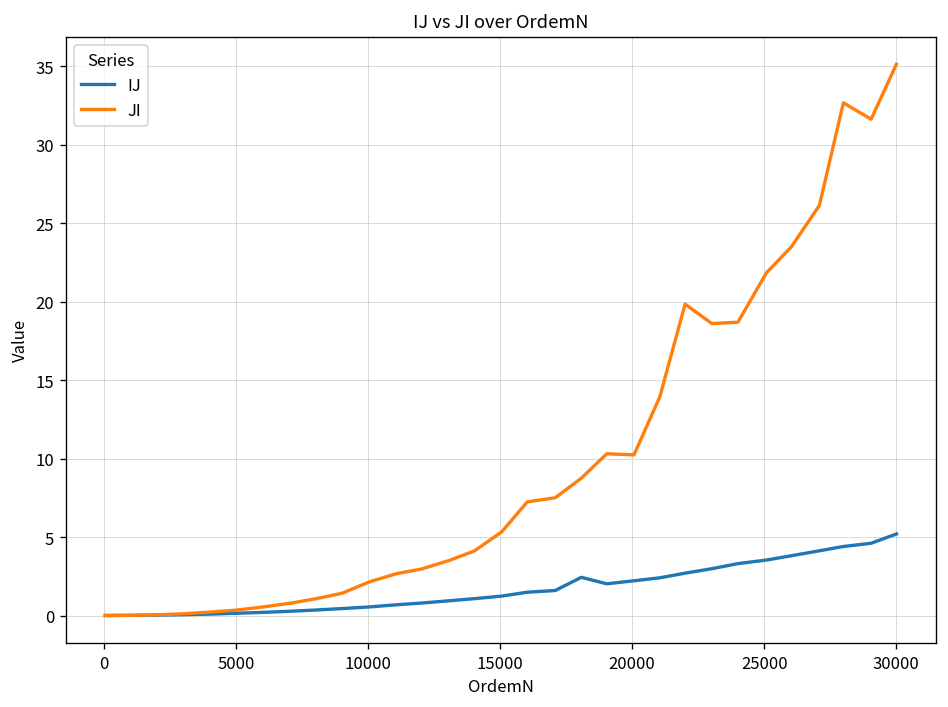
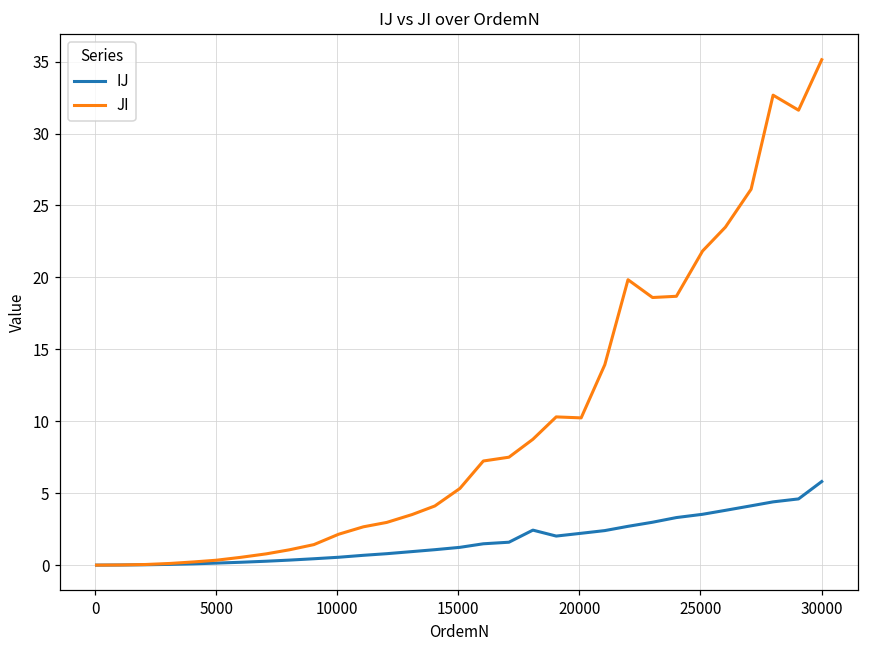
IJ, 30000: 5.2 -> 5.8
